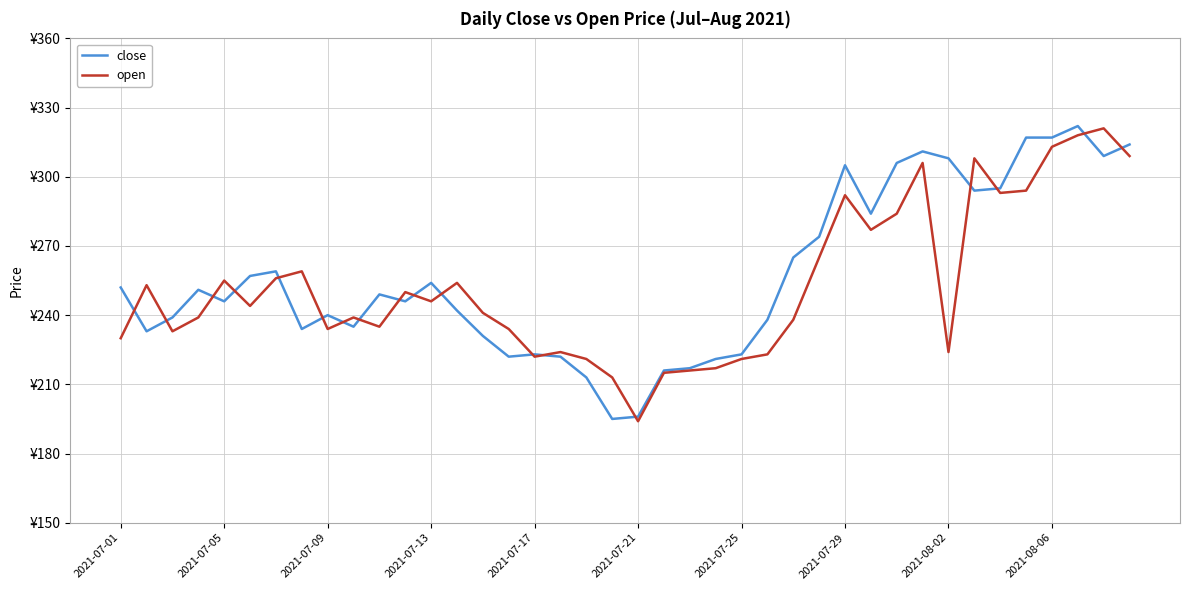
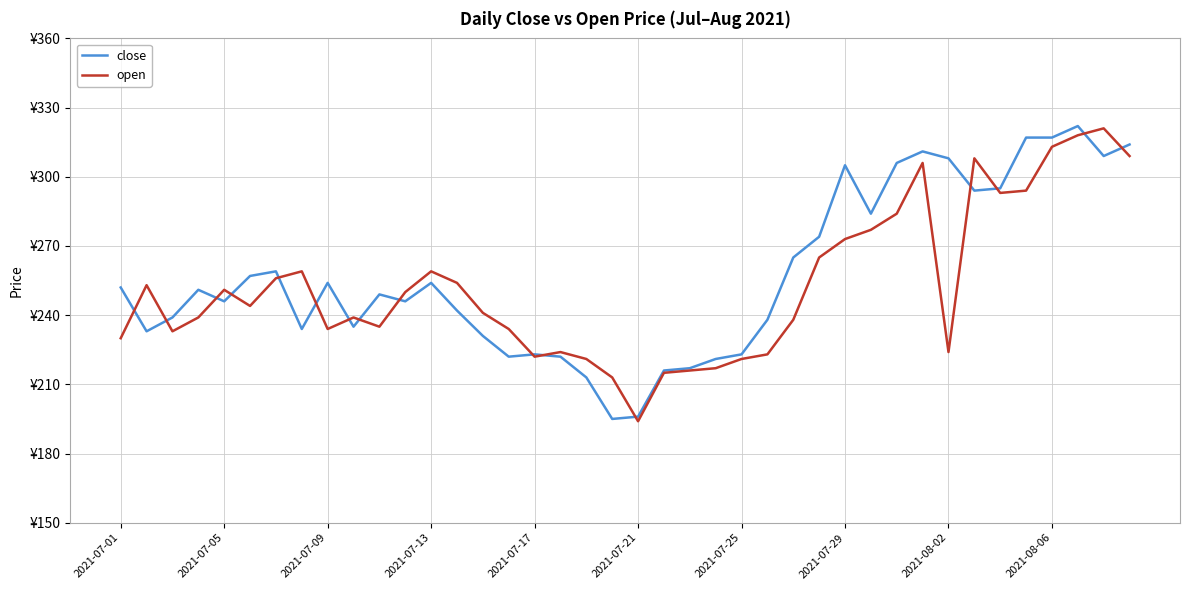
open, 2021-07-05: ¥255 -> ¥251
close, 2021-07-09: ¥240 -> ¥254
open, 2021-07-13: ¥246 -> ¥259
open, 2021-07-29: ¥292 -> ¥273
